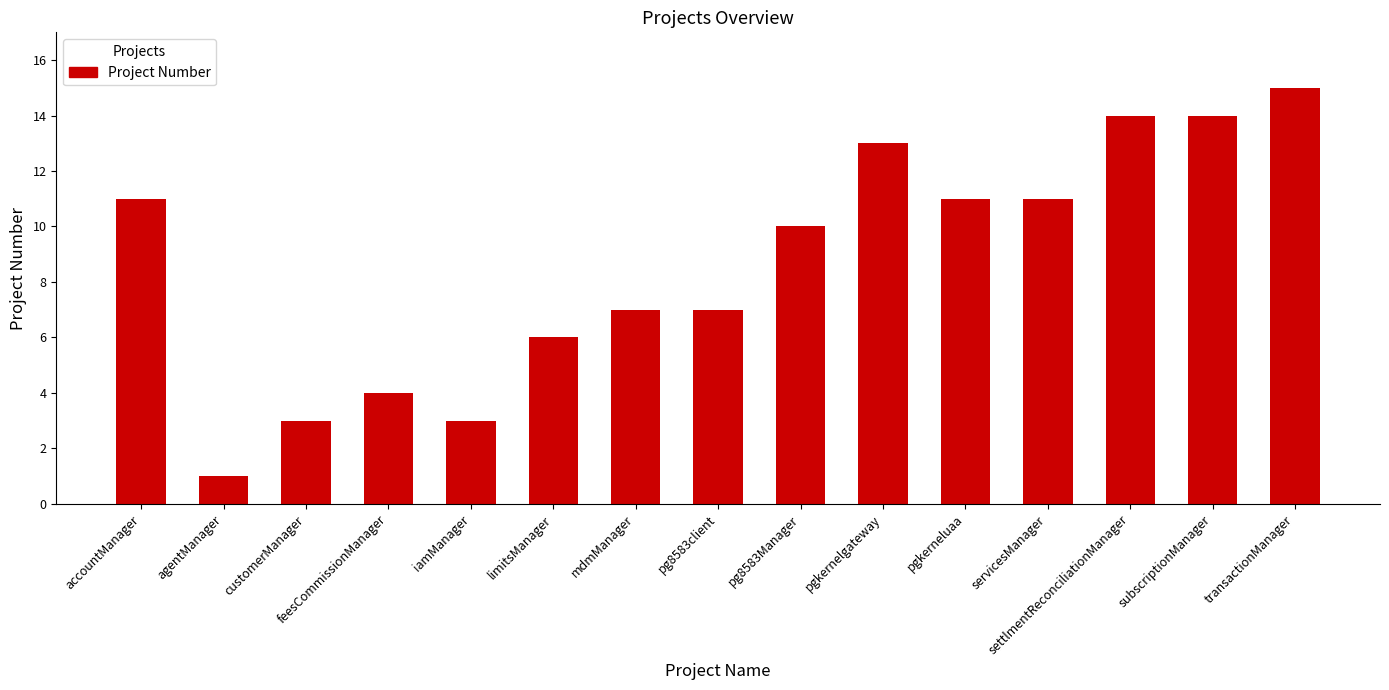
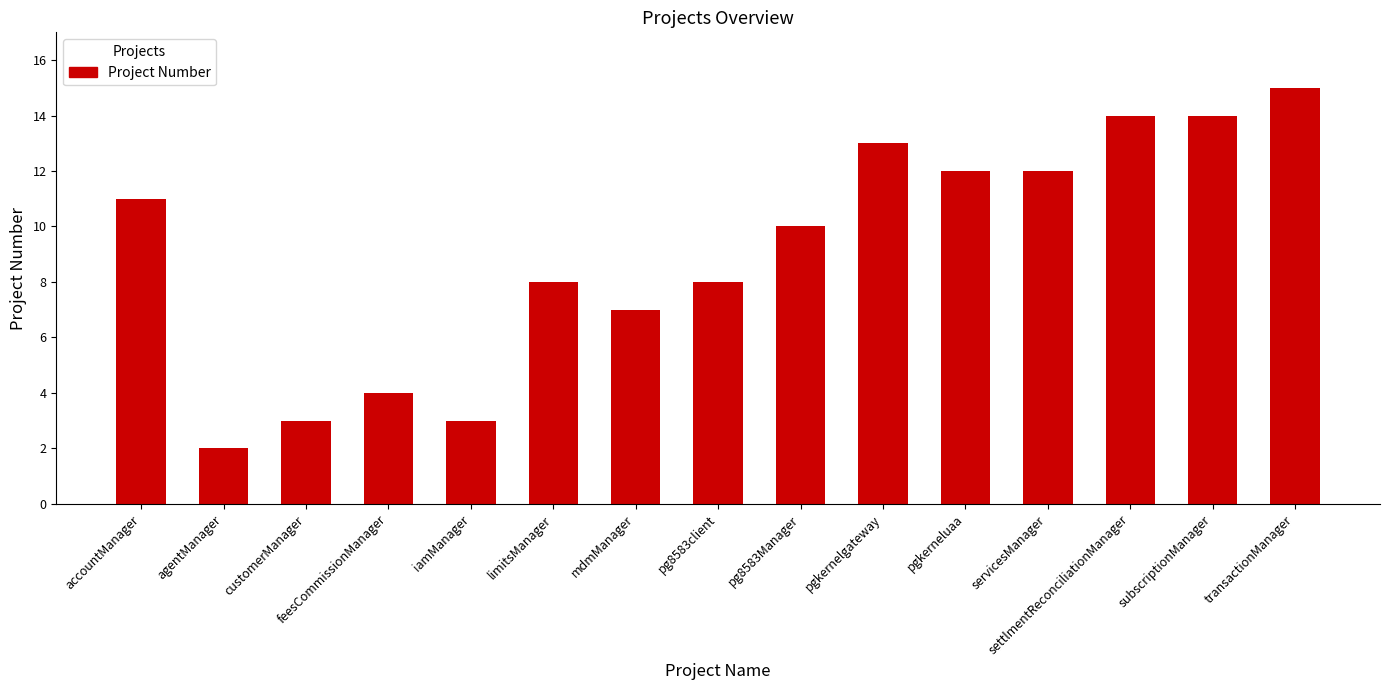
agentManager: 1 -> 2
limitsManager: 6 -> 8
pg8583client: 7 -> 8
pgkerneluaa: 11 -> 12
servicesManager: 11 -> 12
